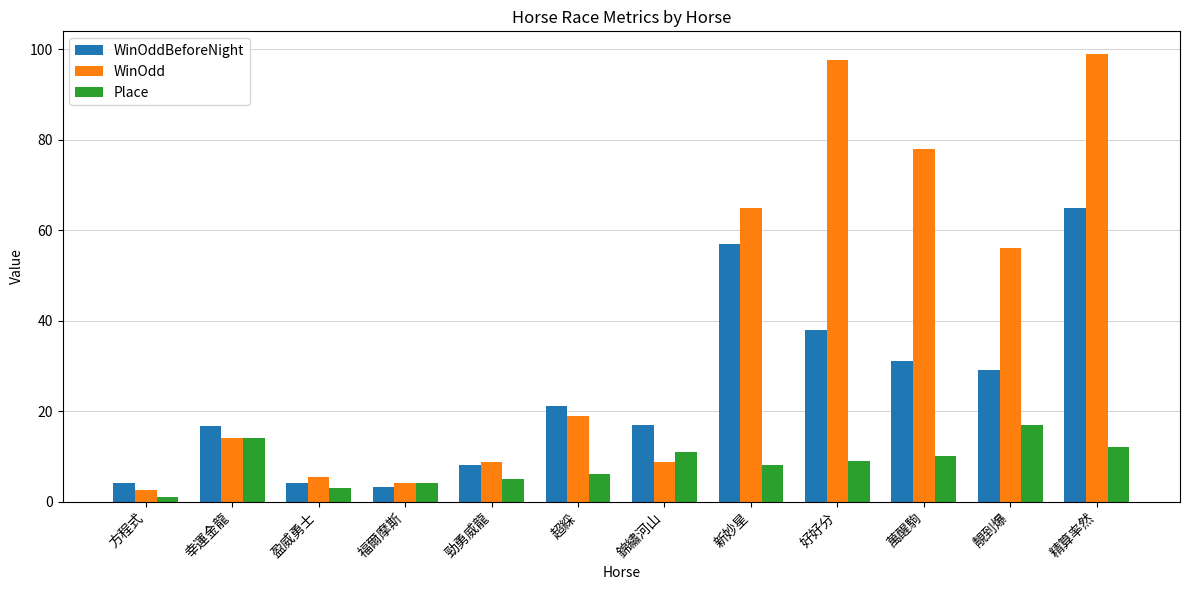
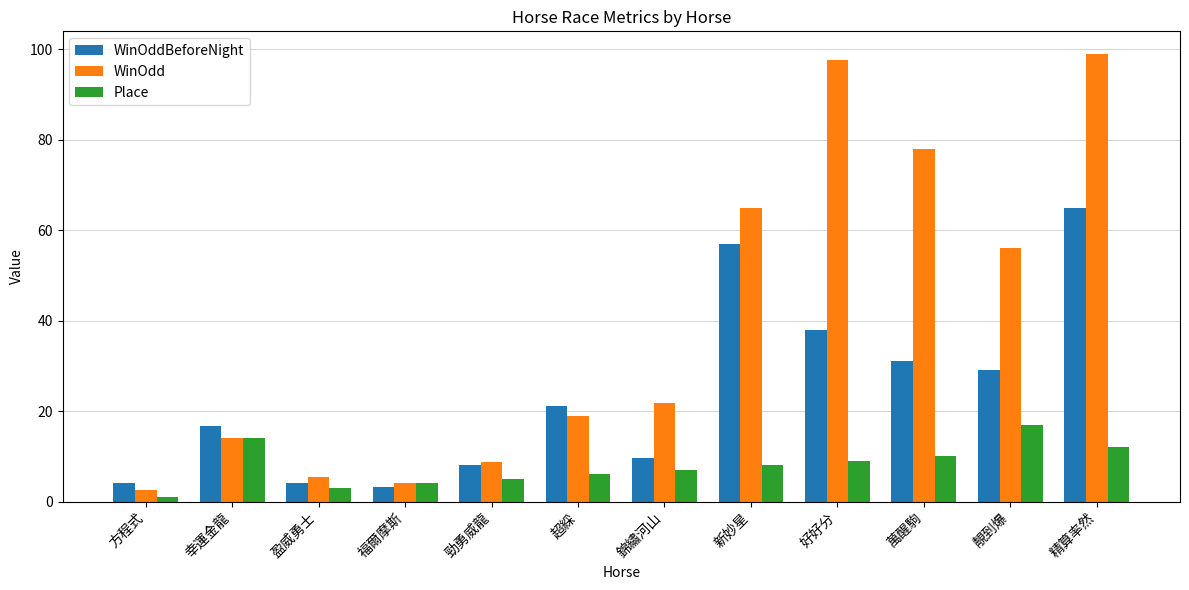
WinOddBeforeNight, 錦繡河山: 17 -> 10
WinOdd, 錦繡河山: 9 -> 22
Place, 錦繡河山: 11 -> 7
